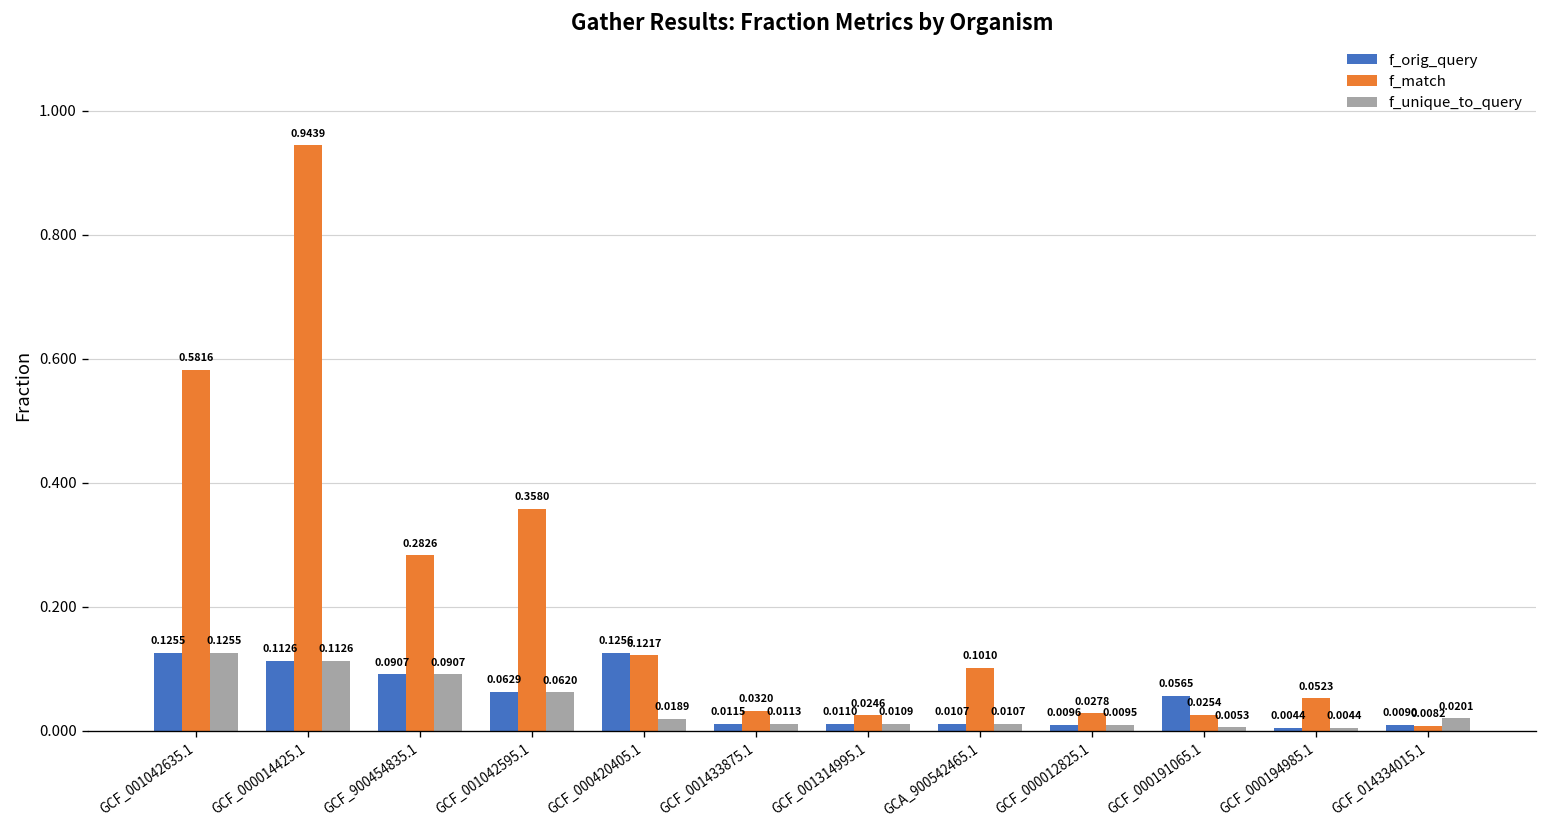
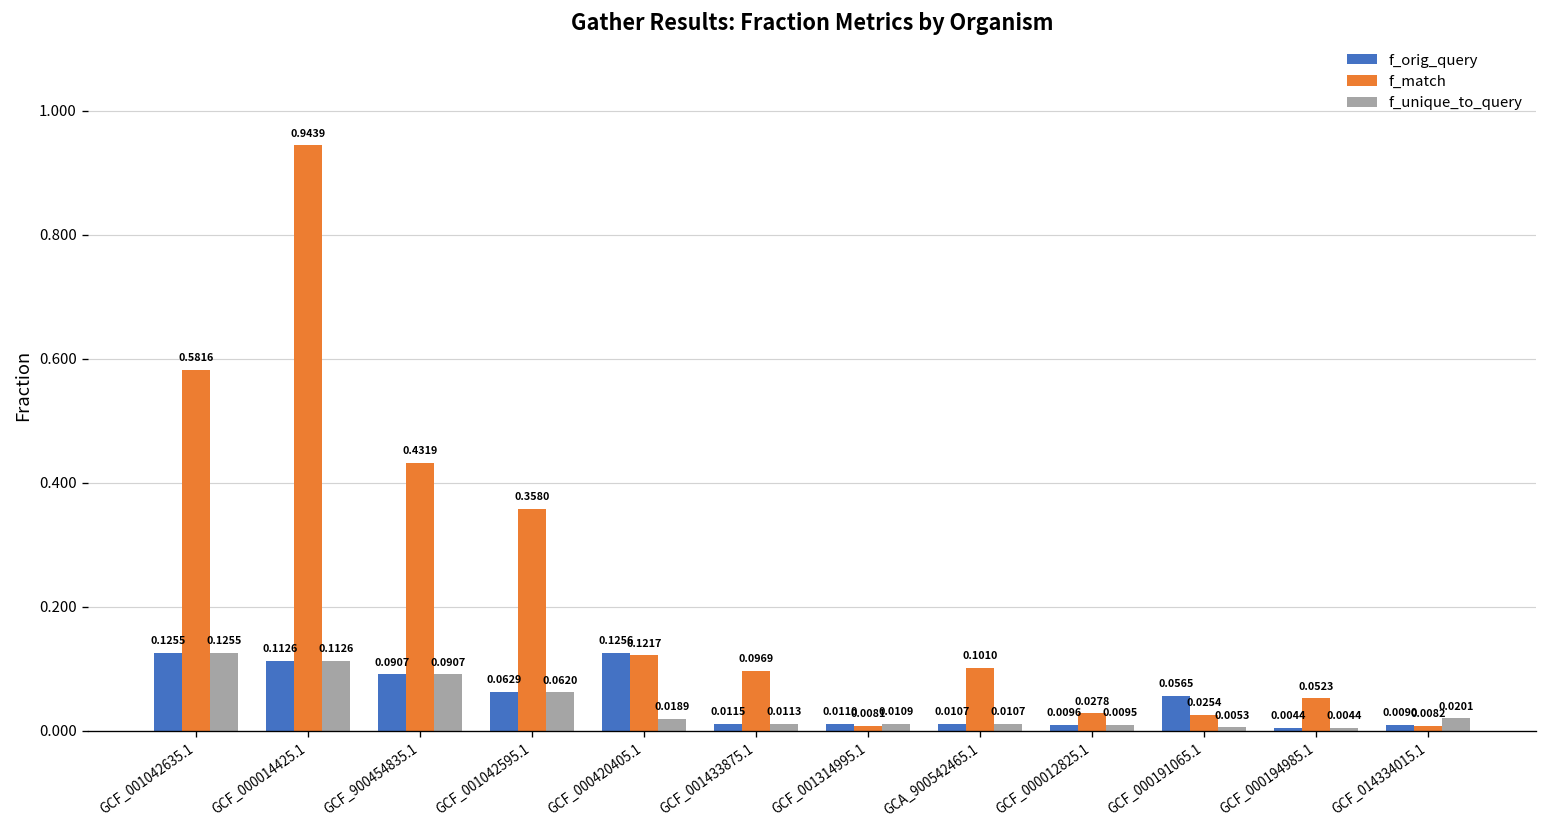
f_match, GCF_900454835.1: 0.2826 -> 0.4319
f_match, GCF_001433875.1: 0.0320 -> 0.0969
f_match, GCF_001314995.1: 0.0246 -> 0.0081
